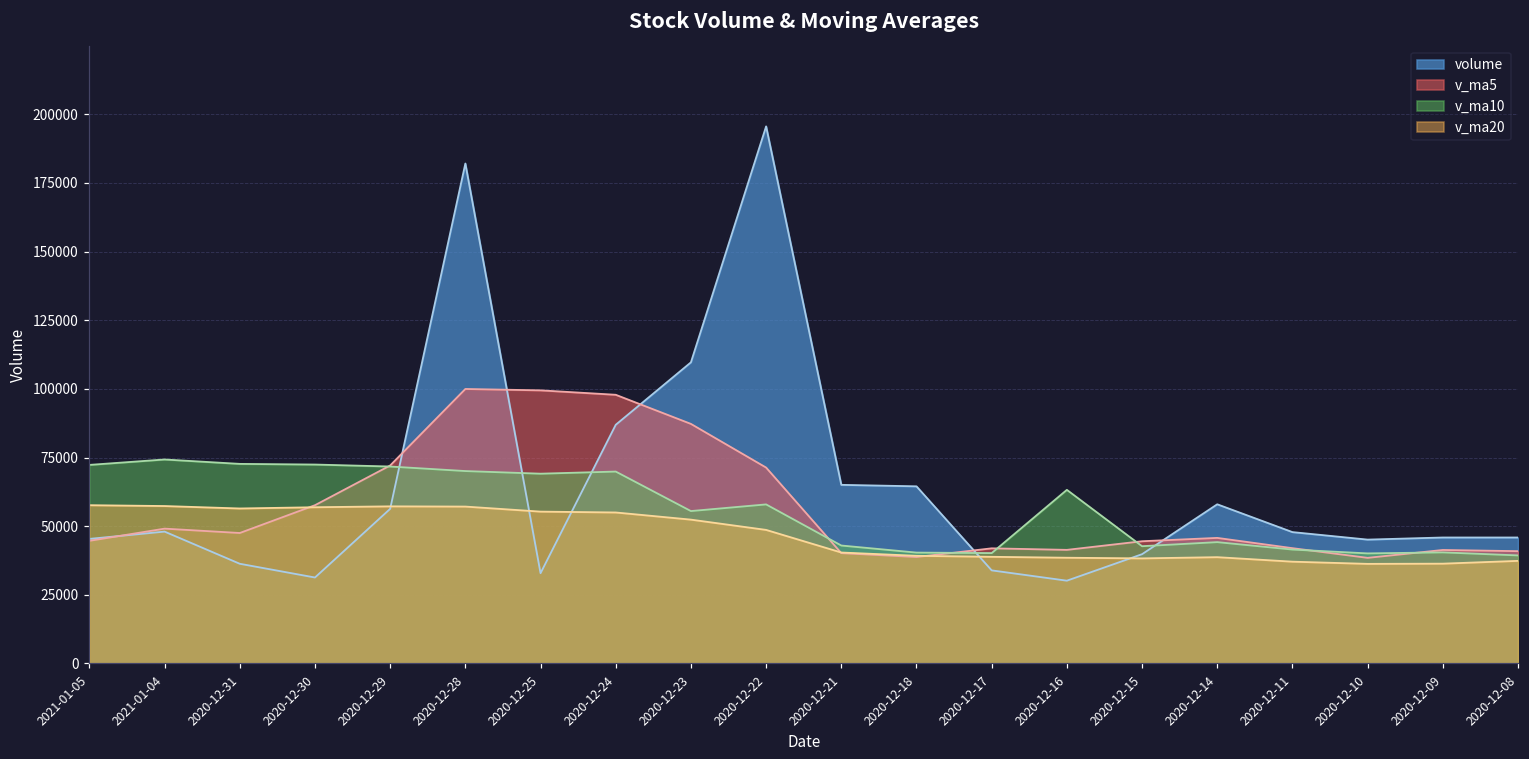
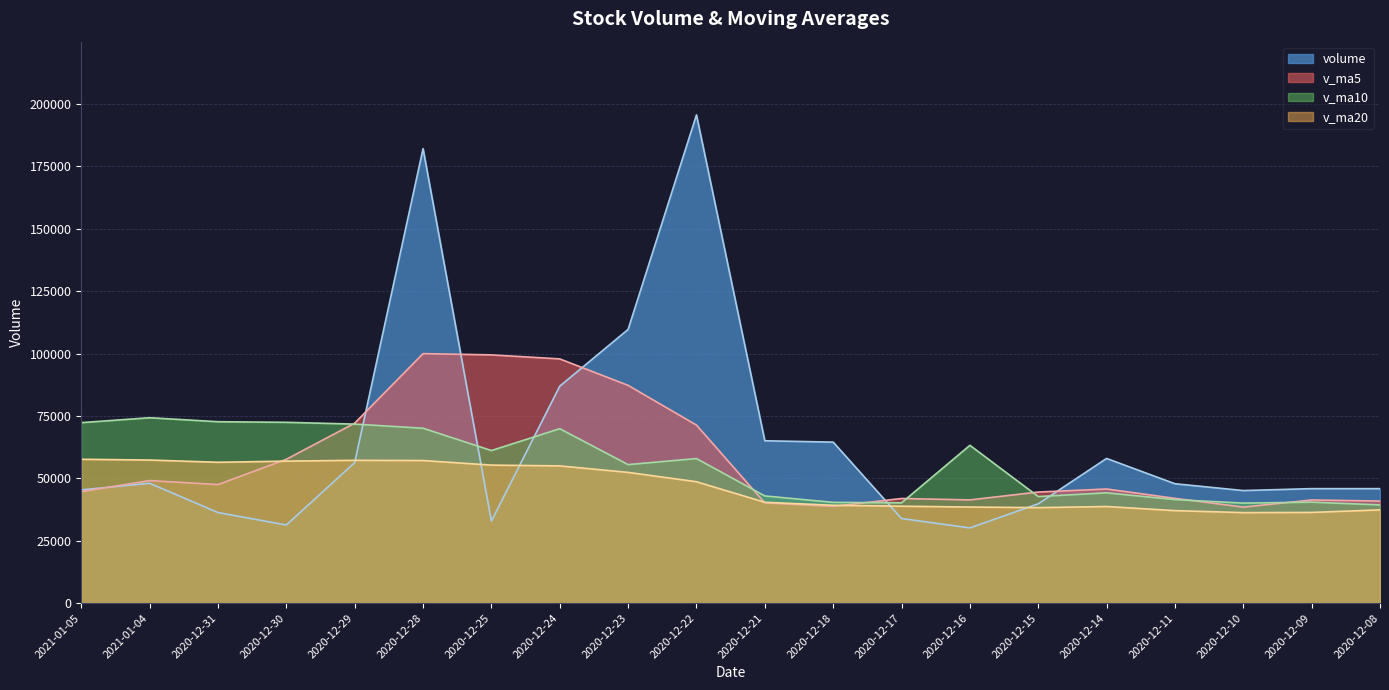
v_ma10, 2020-12-25: 69000 -> 61000
